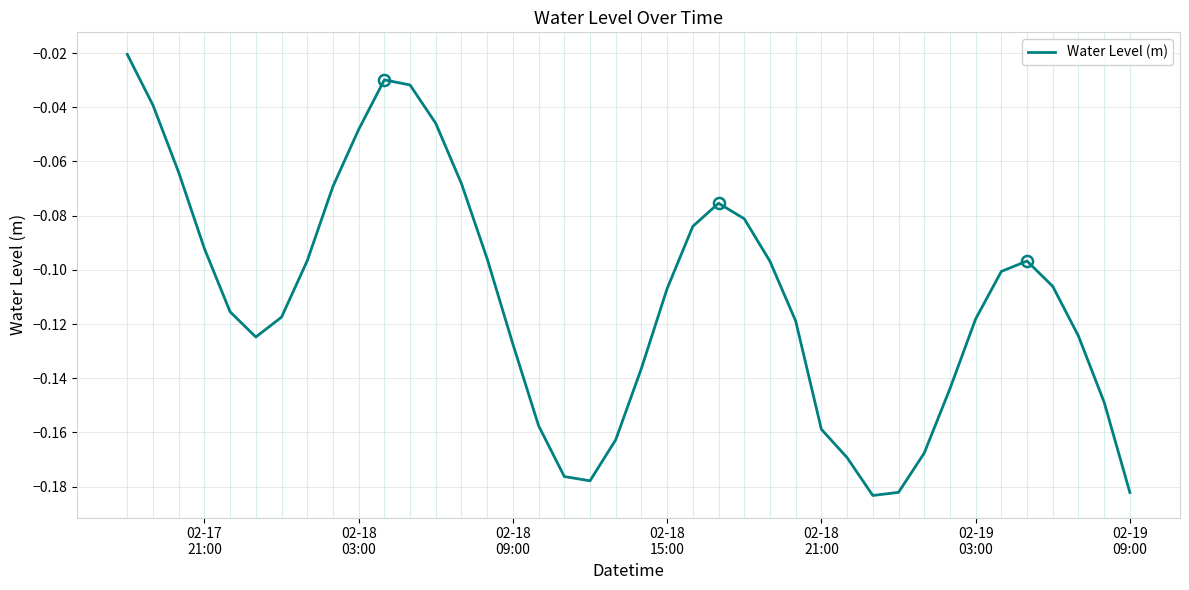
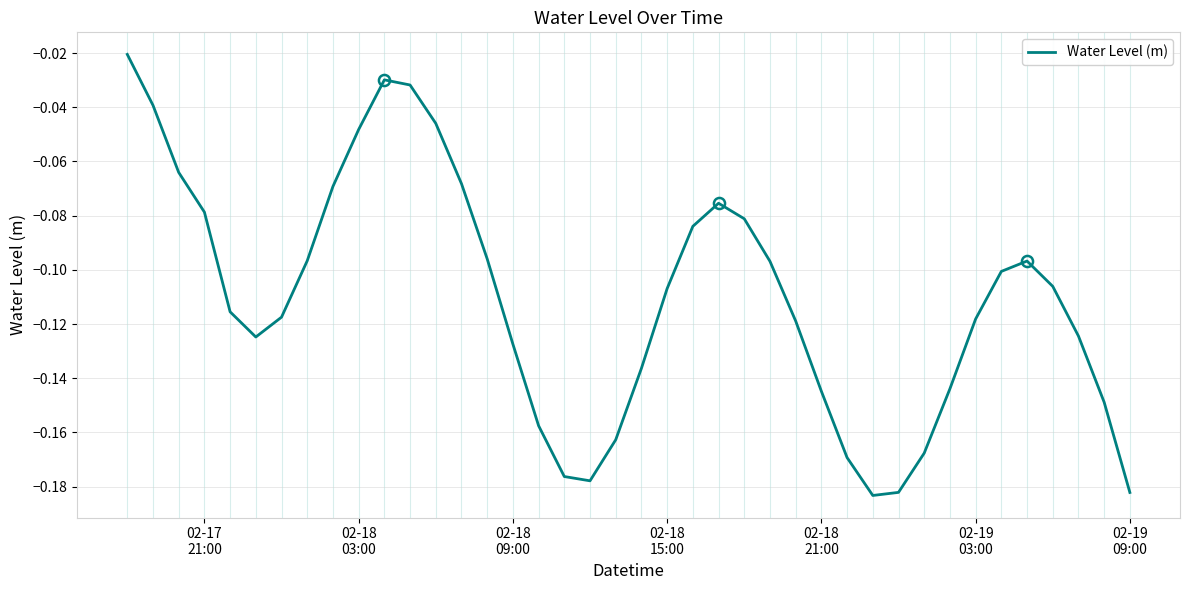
Water Level (m), 02-17 21:00: -0.092 -> -0.079
Water Level (m), 02-18 21:00: -0.159 -> -0.145
